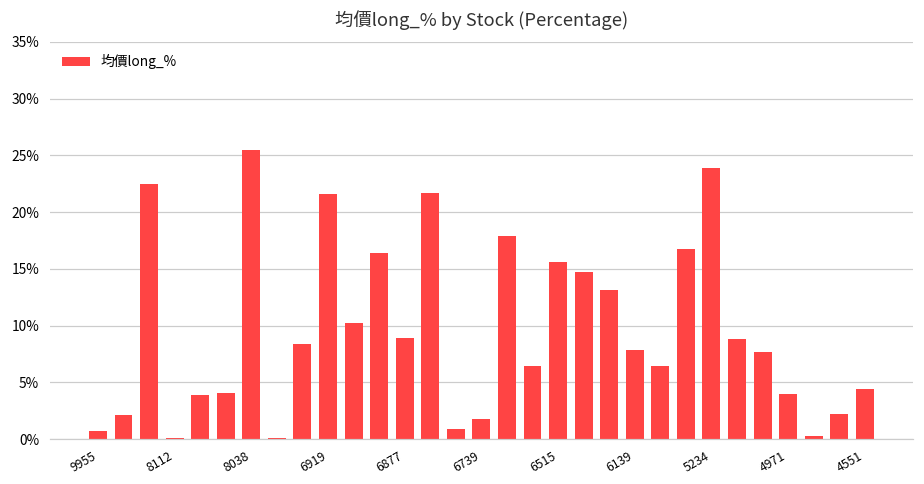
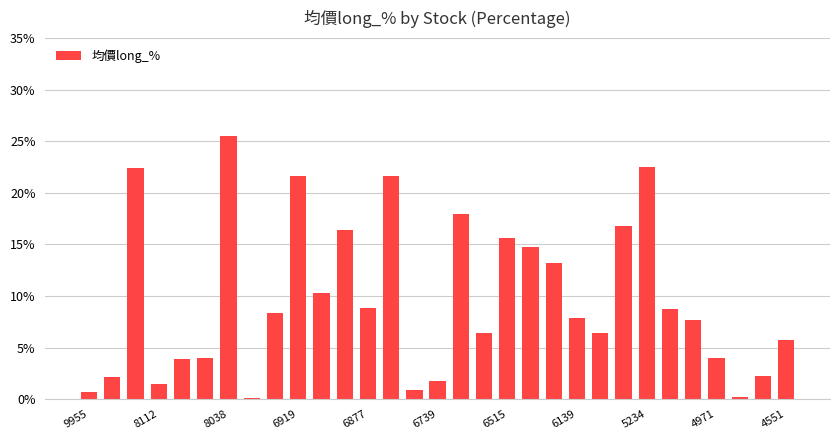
8112: 0.1% -> 1.5%
5234: 23.9% -> 22.5%
4551: 4.4% -> 5.8%
